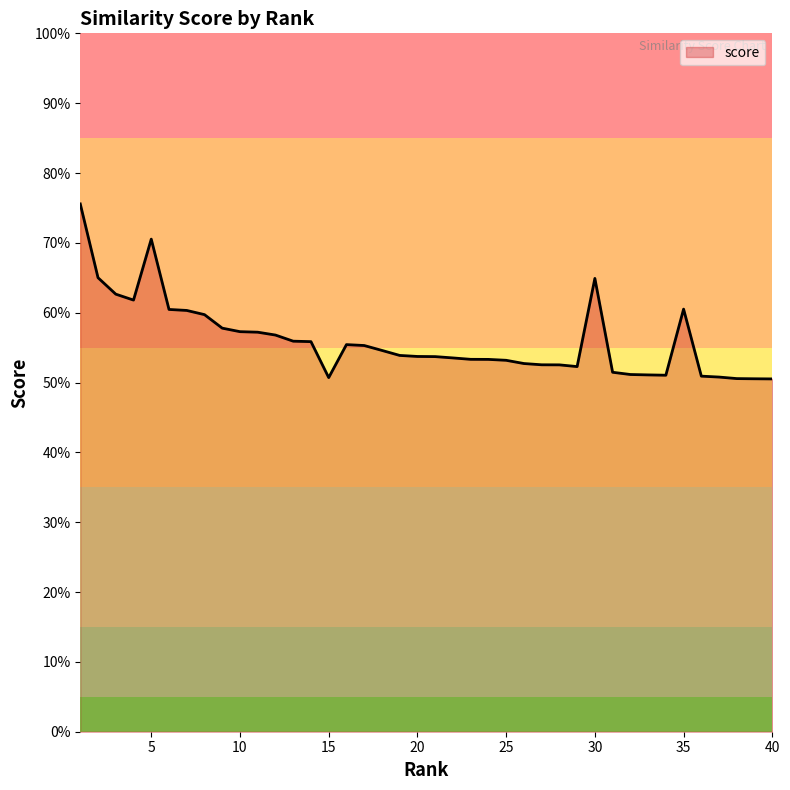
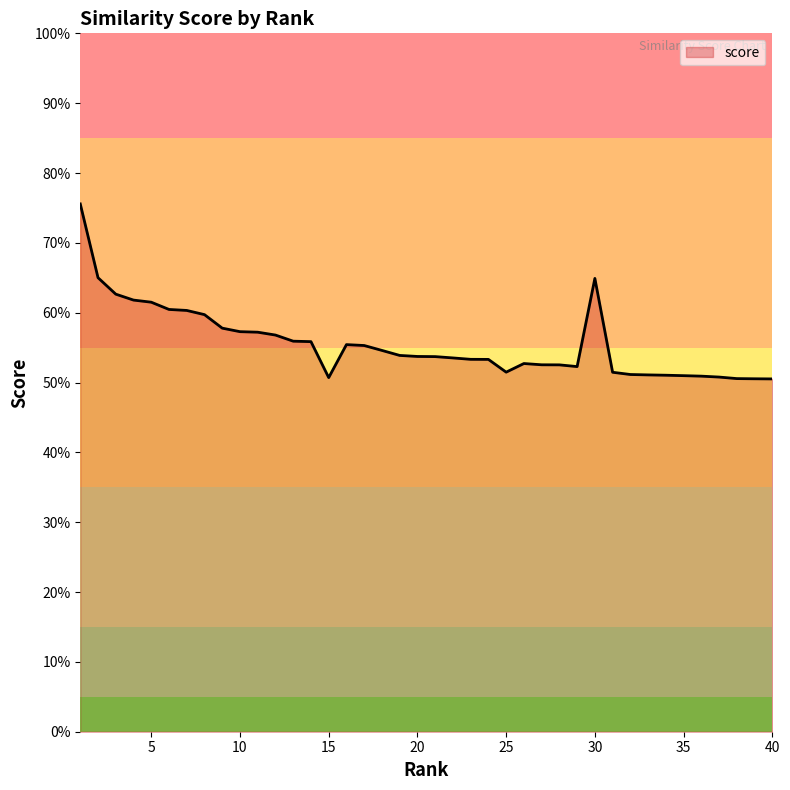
5: 71% -> 62%
25: 53% -> 51%
35: 61% -> 51%
